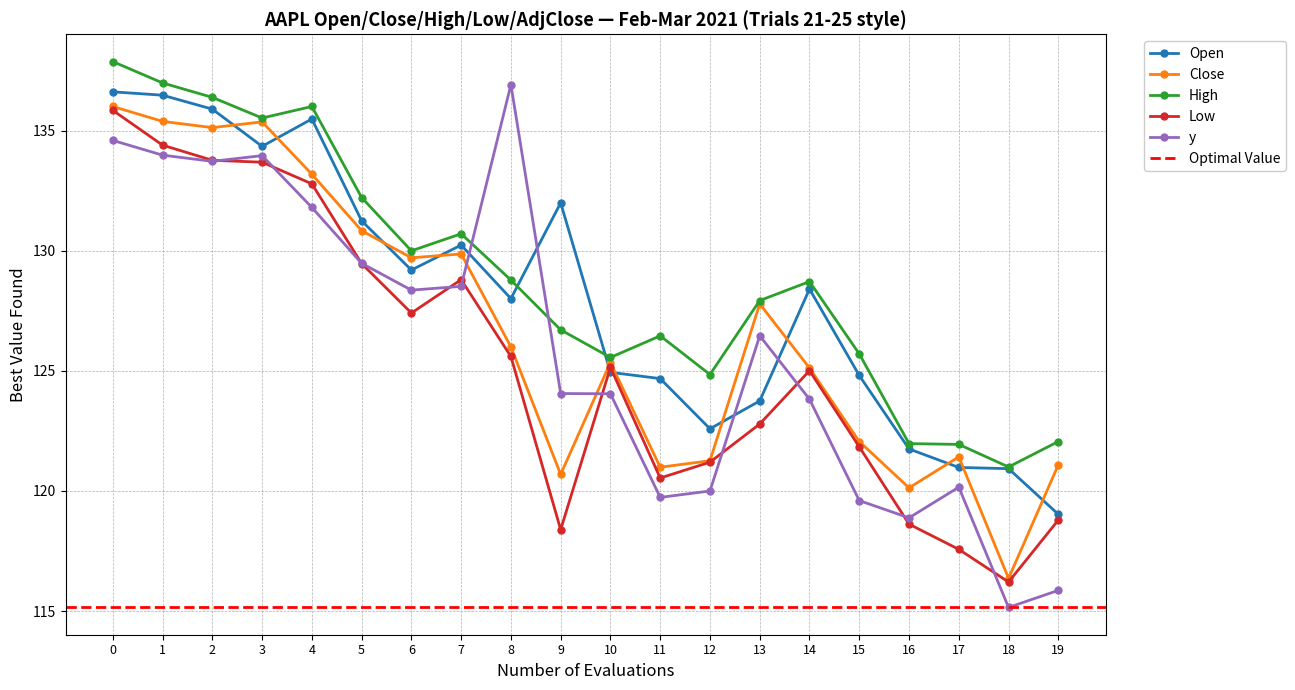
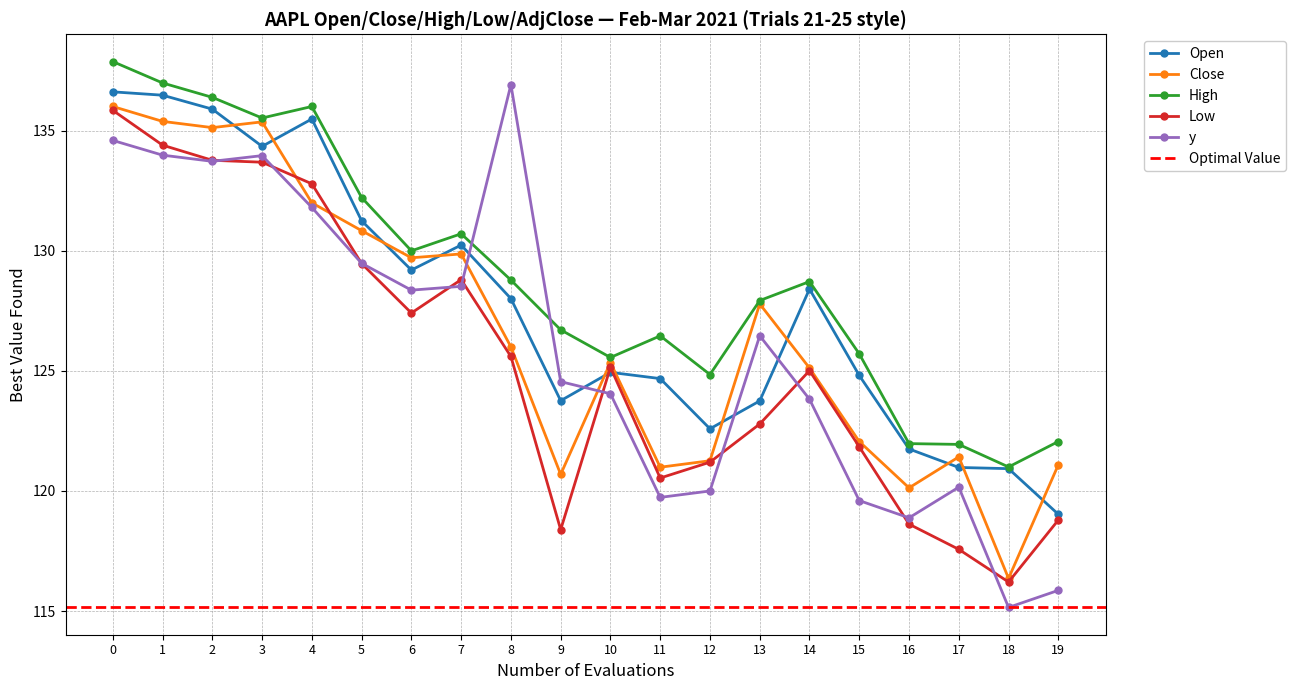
Close, 4: 133.2 -> 132.0
Open, 9: 132.0 -> 123.8
y, 9: 124.1 -> 124.6
